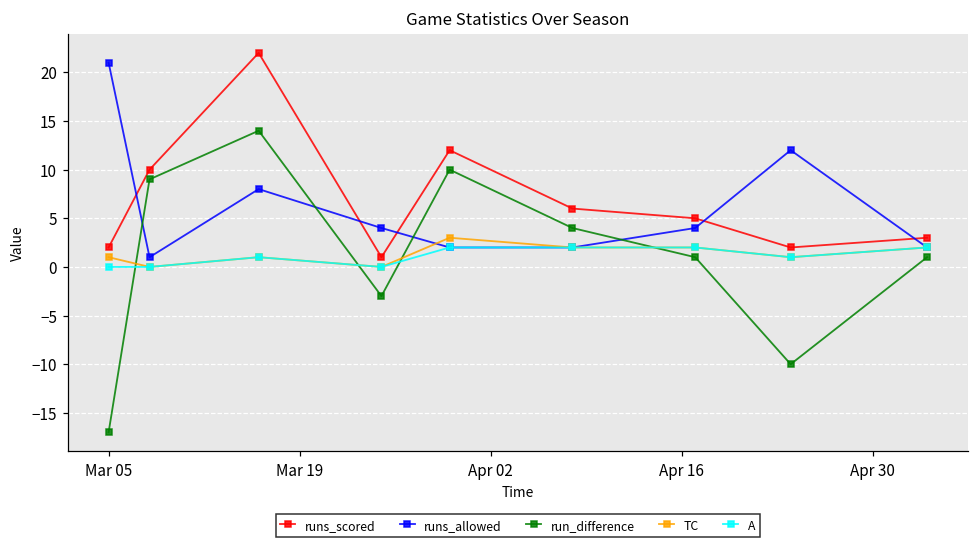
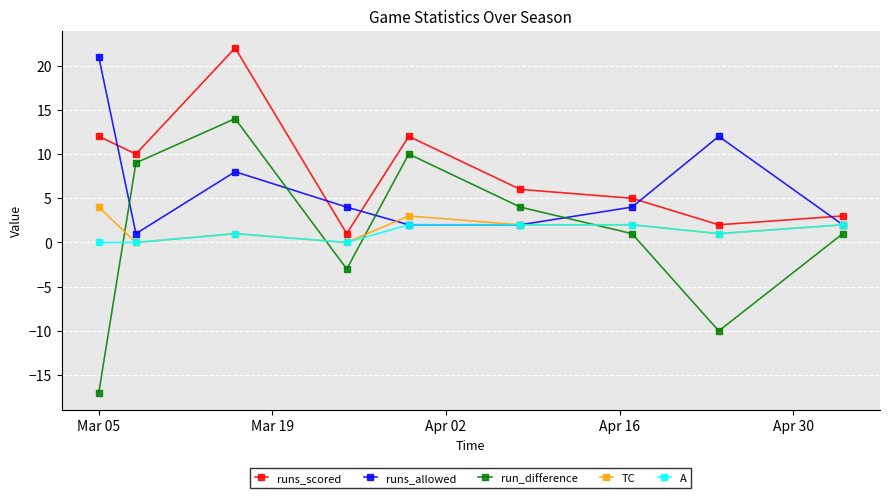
runs_scored, Mar 05: 2 -> 12
TC, Mar 05: 1 -> 4
